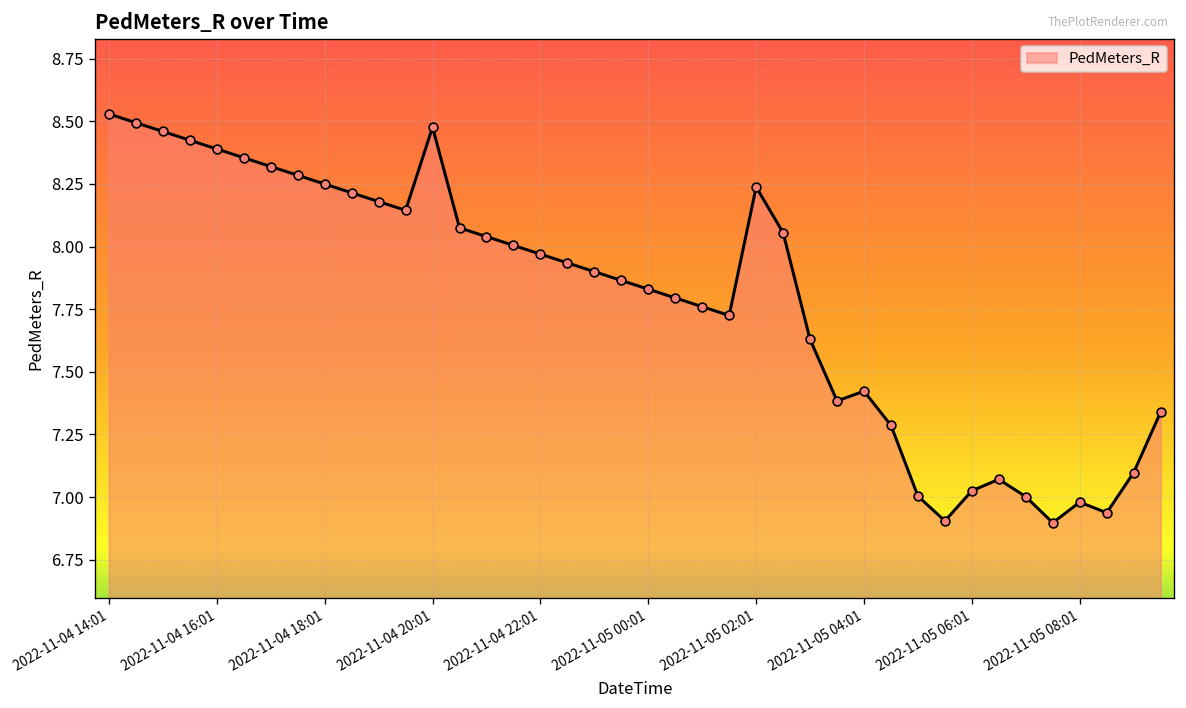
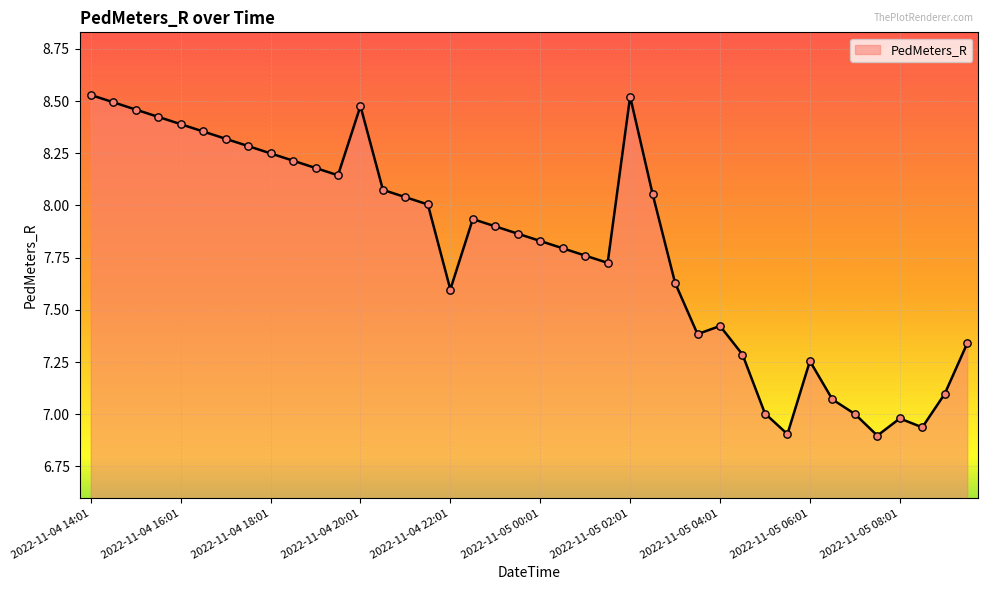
2022-11-04 22:01: 7.97 -> 7.60
2022-11-05 02:01: 8.24 -> 8.52
2022-11-05 06:01: 7.03 -> 7.25
